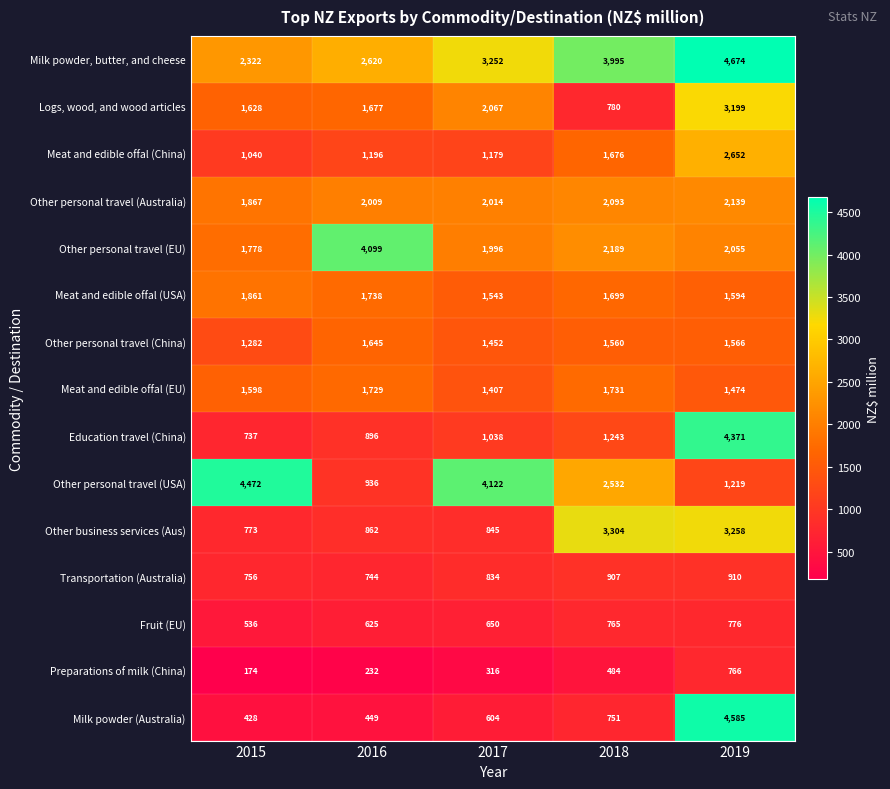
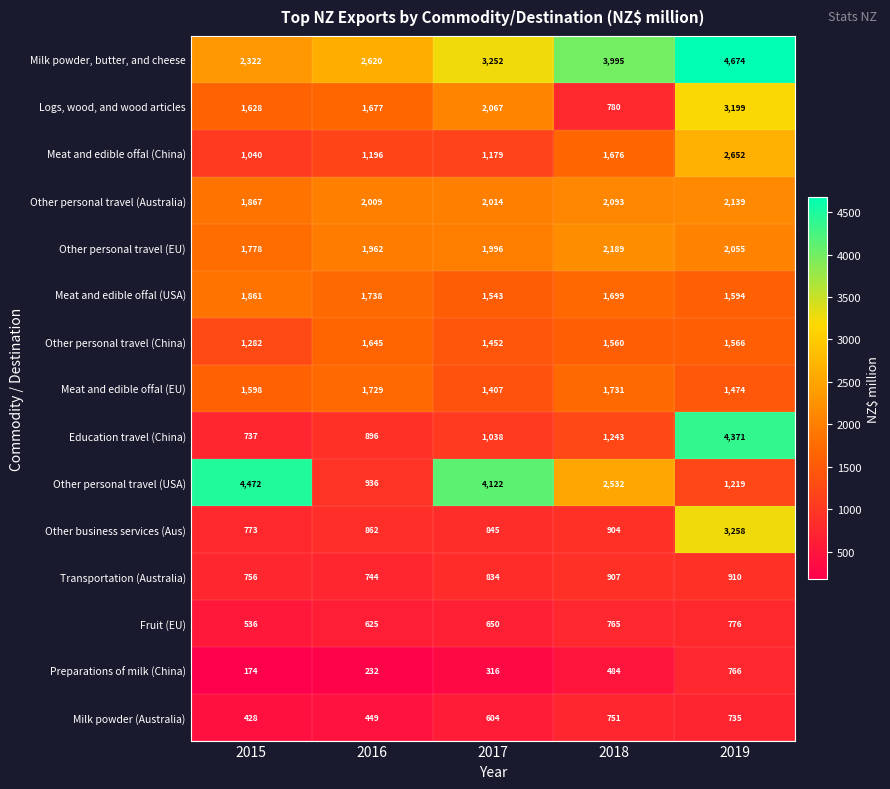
Other personal travel (EU), 2016: 4,099 -> 1,962
Other business services (Aus), 2018: 3,304 -> 904
Milk powder (Australia), 2019: 4,585 -> 735
